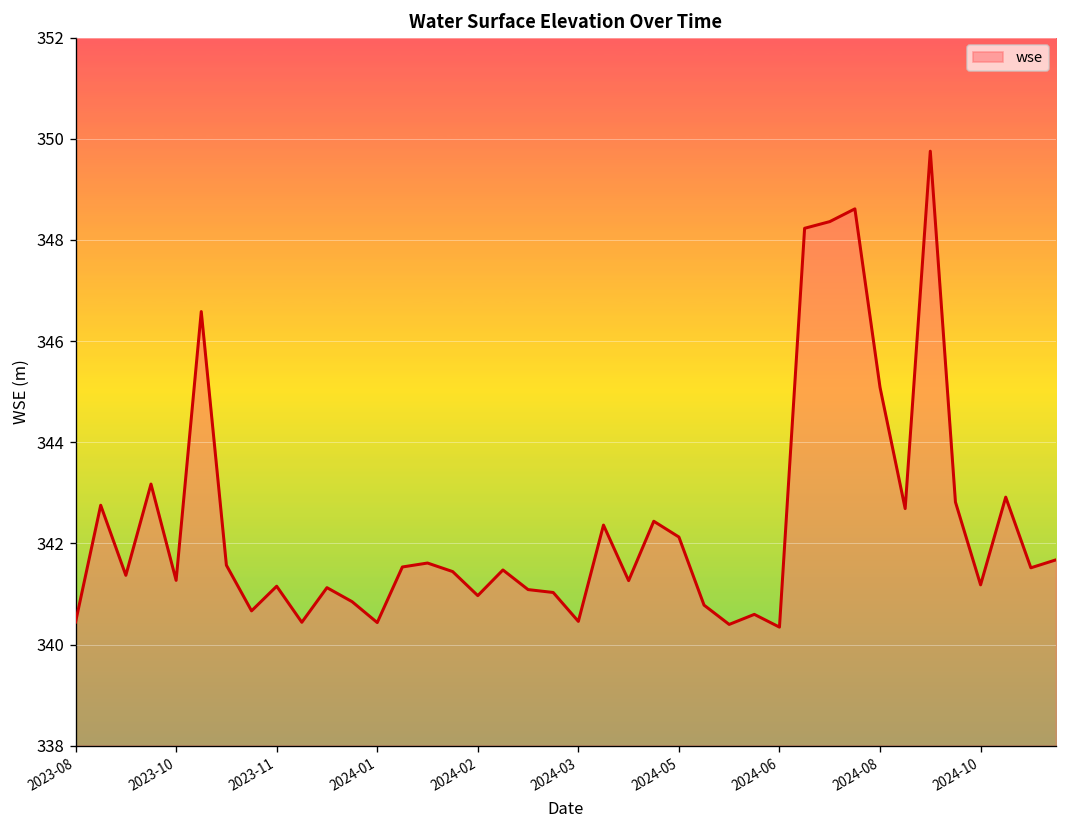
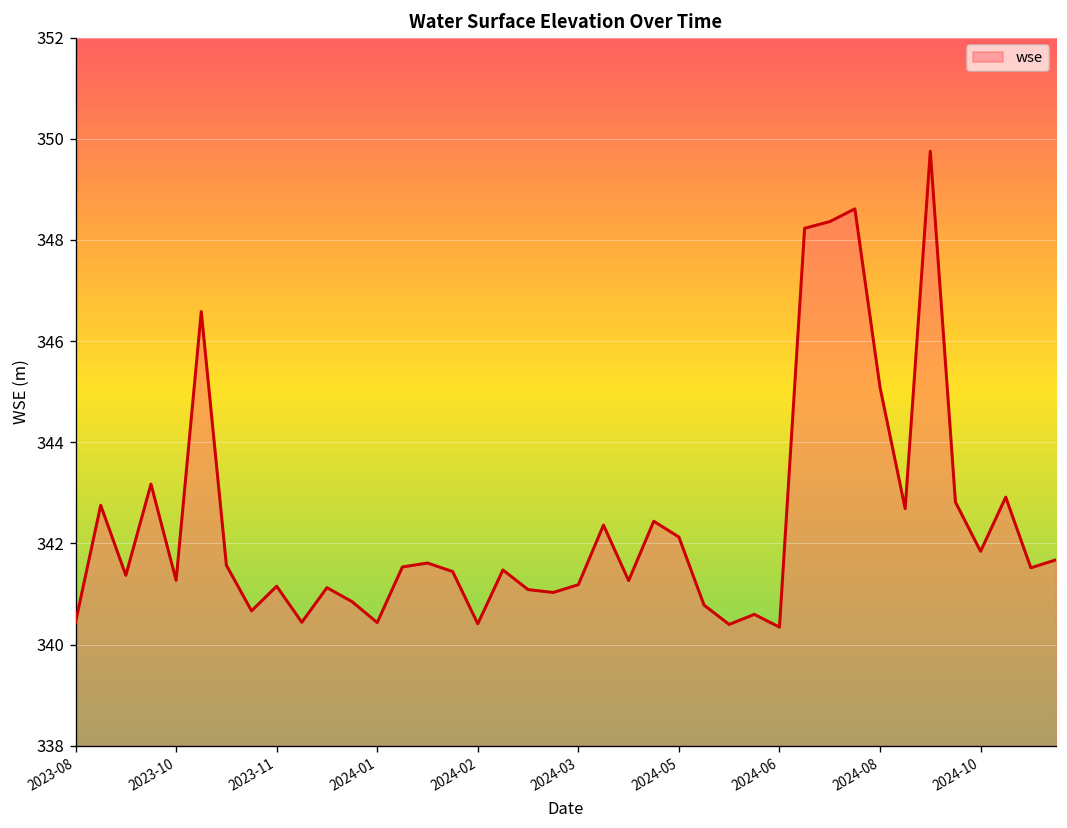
2024-02: 341.0 -> 340.4
2024-03: 340.5 -> 341.2
2024-10: 341.2 -> 341.8
